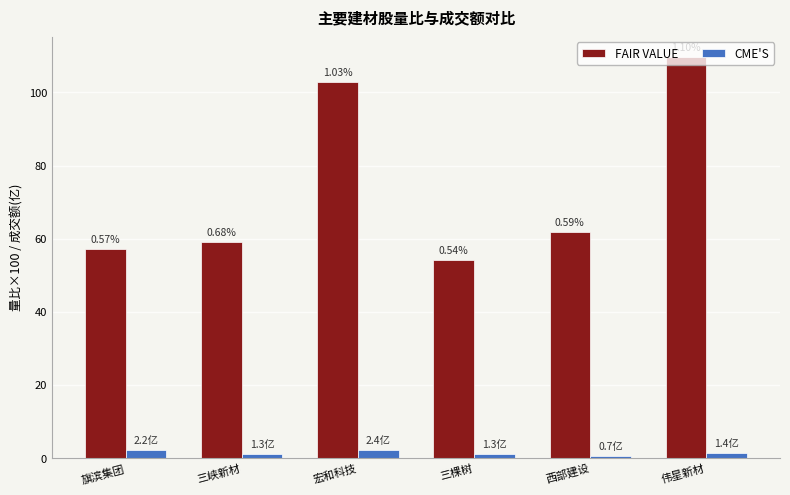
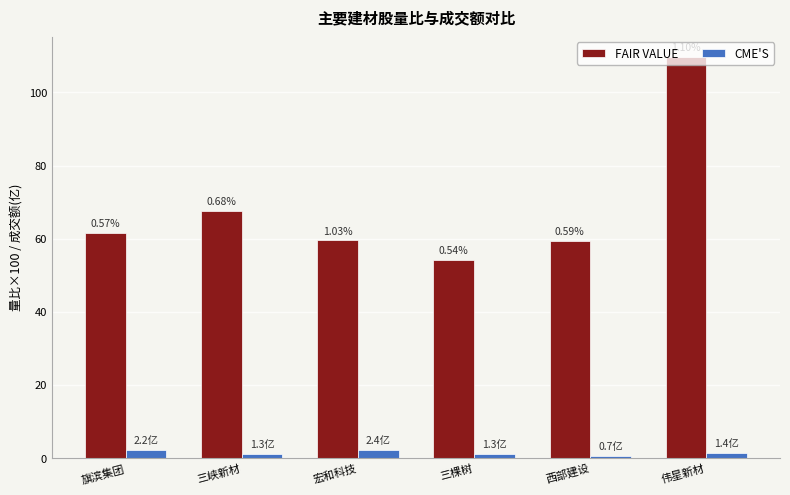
FAIR VALUE, 旗滨集团: 57 -> 62
FAIR VALUE, 三峡新材: 59 -> 68
FAIR VALUE, 宏和科技: 103 -> 60
FAIR VALUE, 西部建设: 62 -> 59
